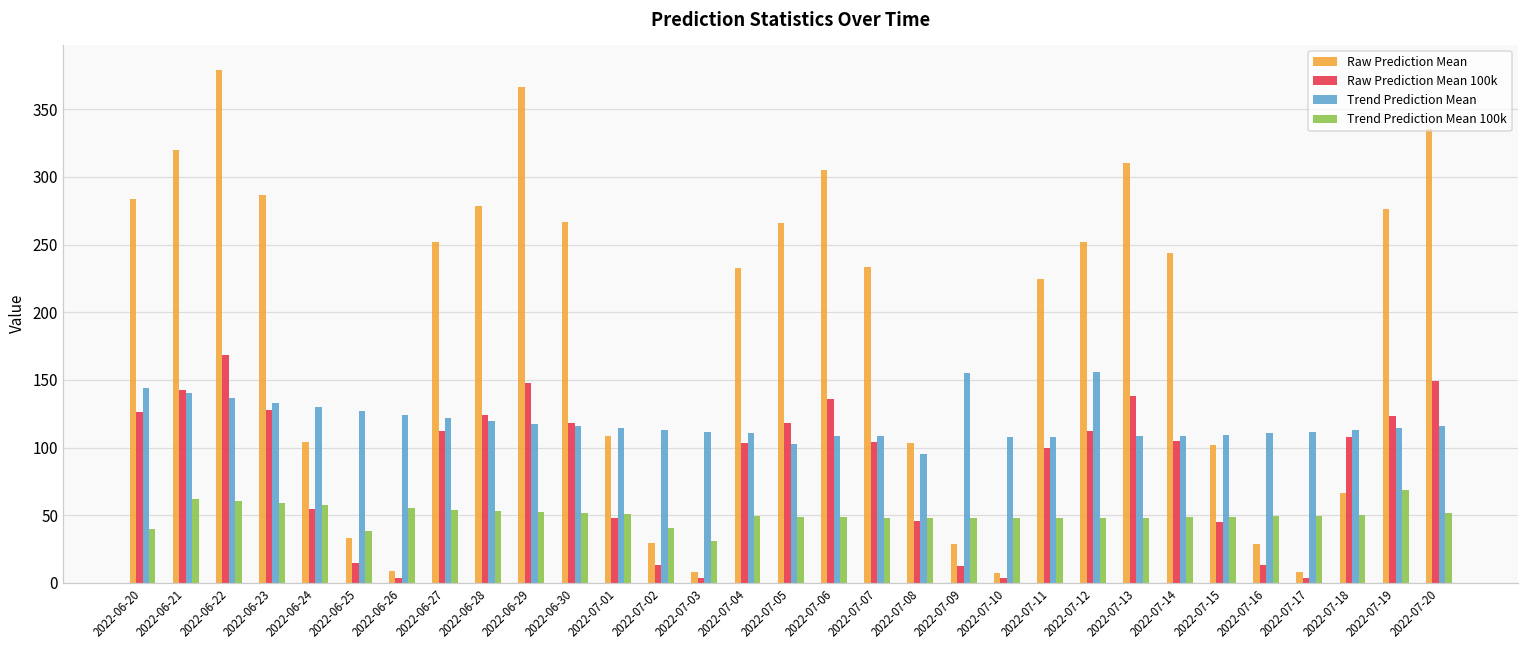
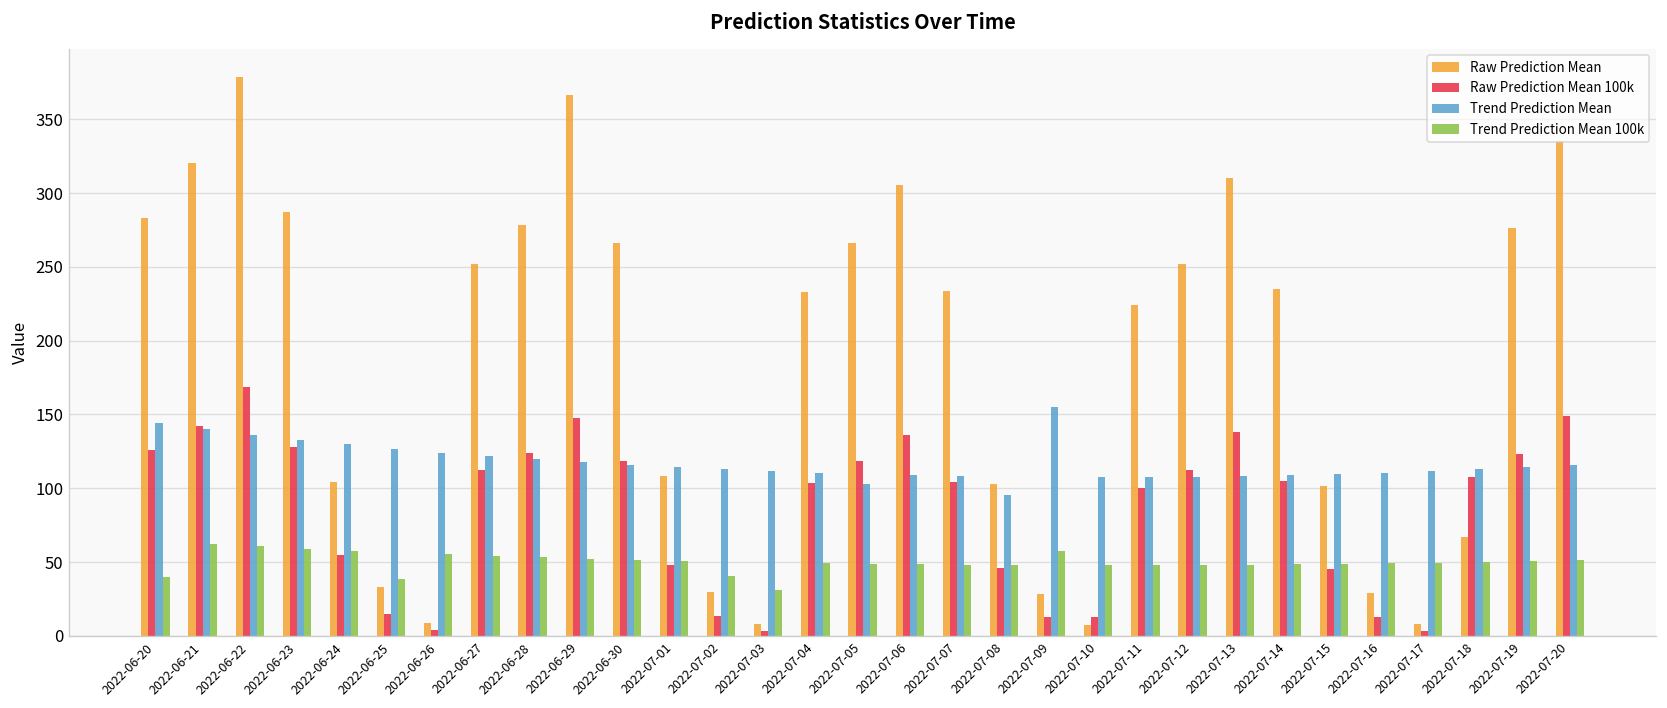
Trend Prediction Mean 100k, 2022-07-09: 48 -> 57
Raw Prediction Mean 100k, 2022-07-10: 3 -> 13
Trend Prediction Mean, 2022-07-12: 156 -> 108
Raw Prediction Mean, 2022-07-14: 244 -> 235
Trend Prediction Mean 100k, 2022-07-19: 69 -> 51
